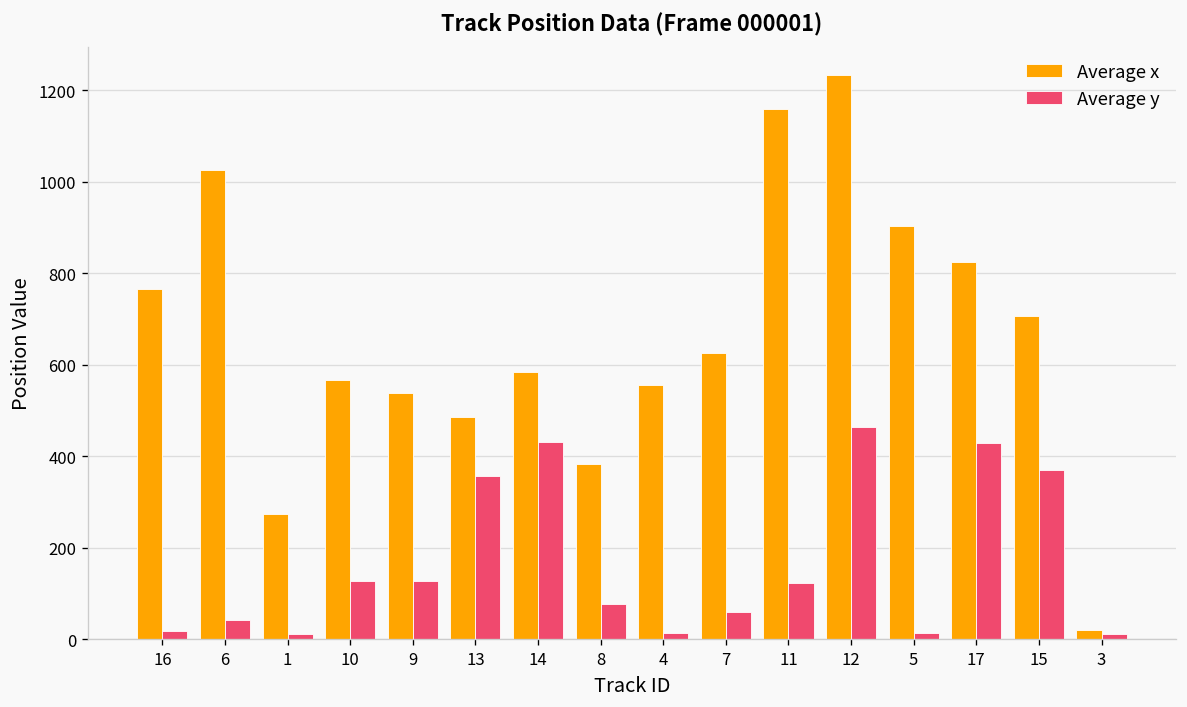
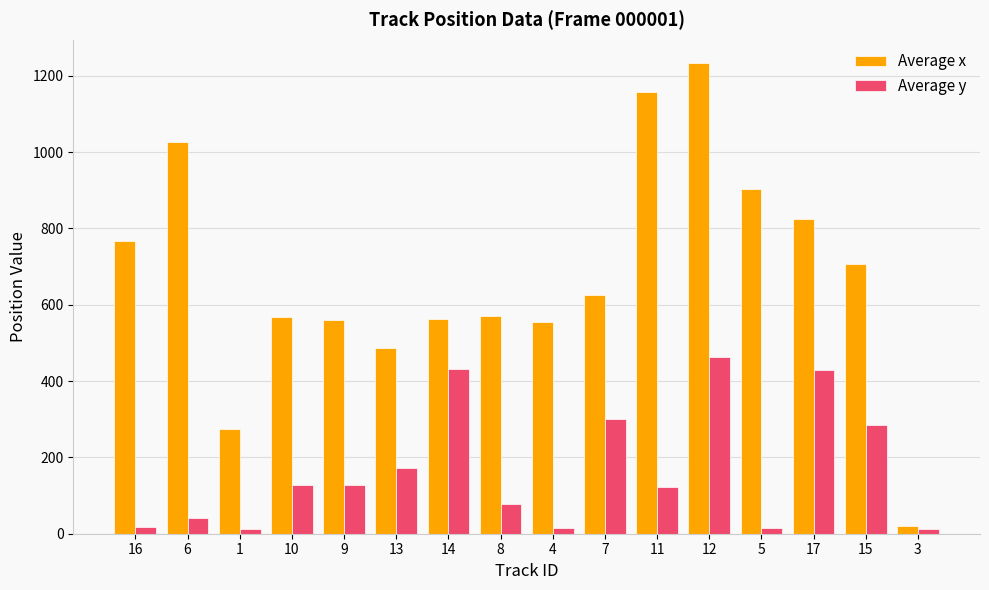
Average x, 9: 540 -> 560
Average y, 13: 360 -> 170
Average x, 14: 580 -> 560
Average x, 8: 380 -> 570
Average y, 7: 60 -> 300
Average y, 15: 370 -> 290
